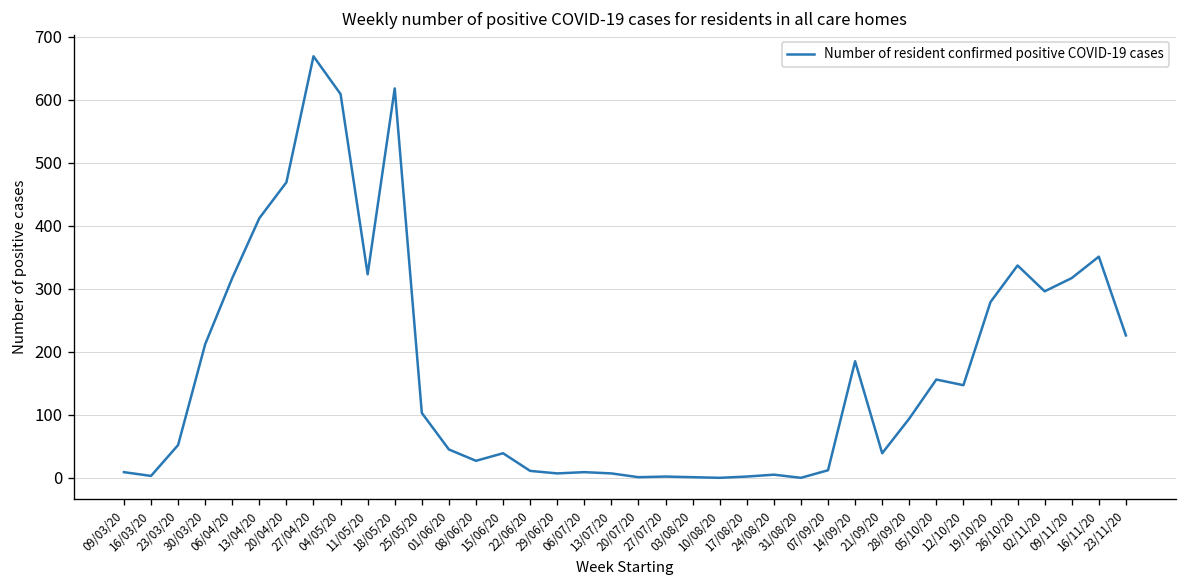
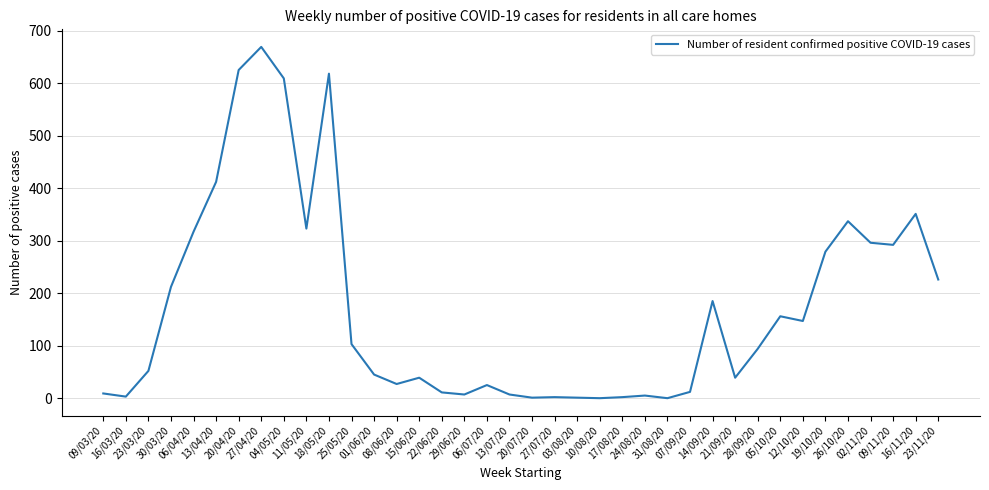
20/04/20: 470 -> 630
06/07/20: 10 -> 30
09/11/20: 320 -> 290
